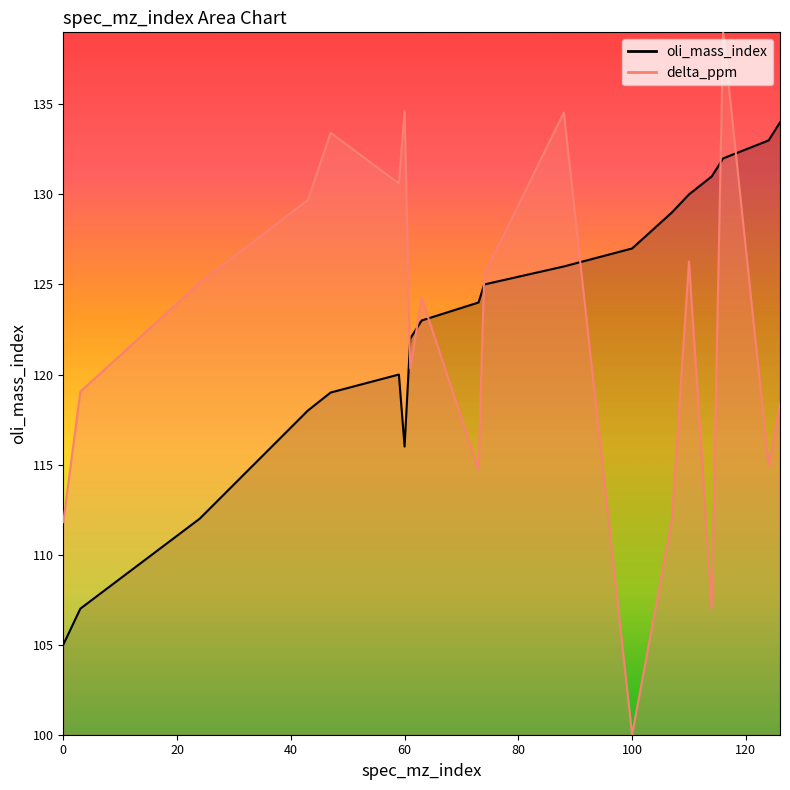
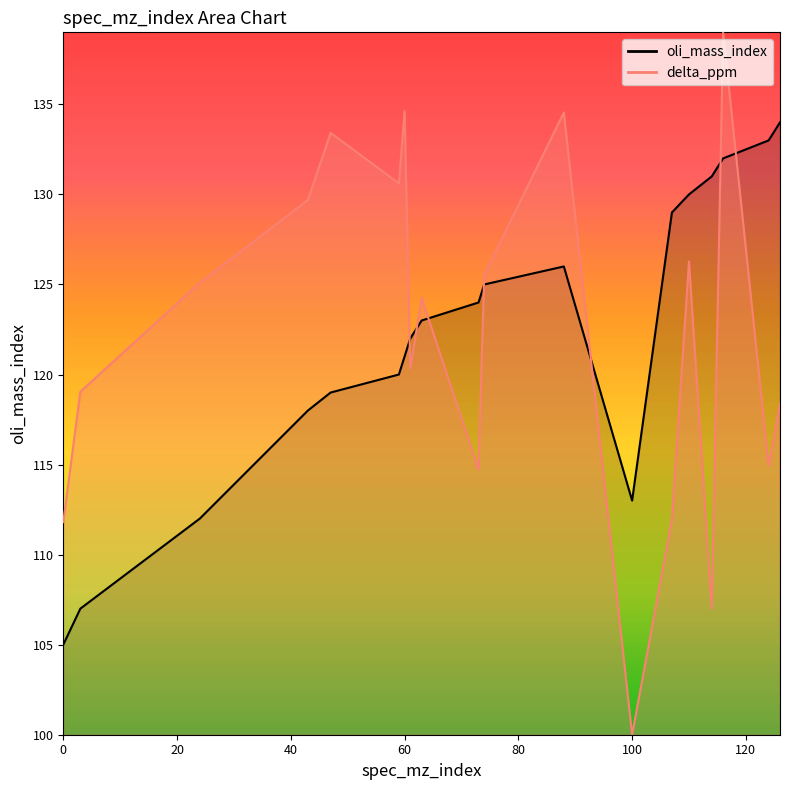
oli_mass_index, 60: 116 -> 121
oli_mass_index, 100: 127 -> 113
